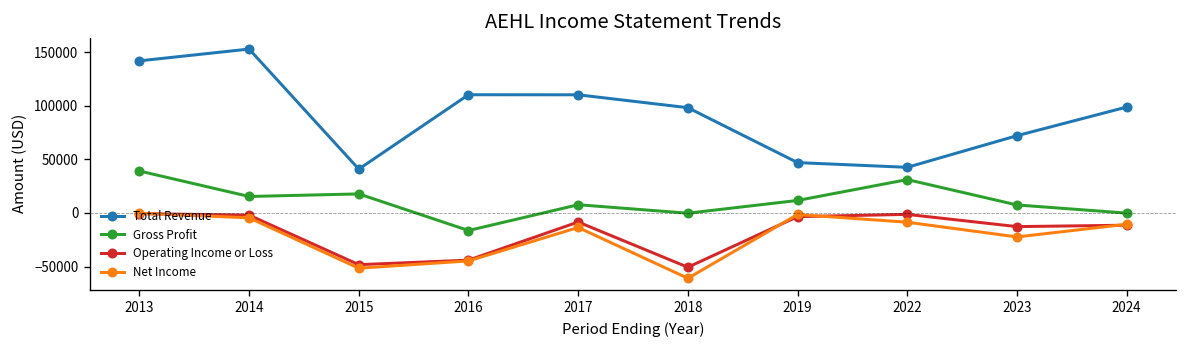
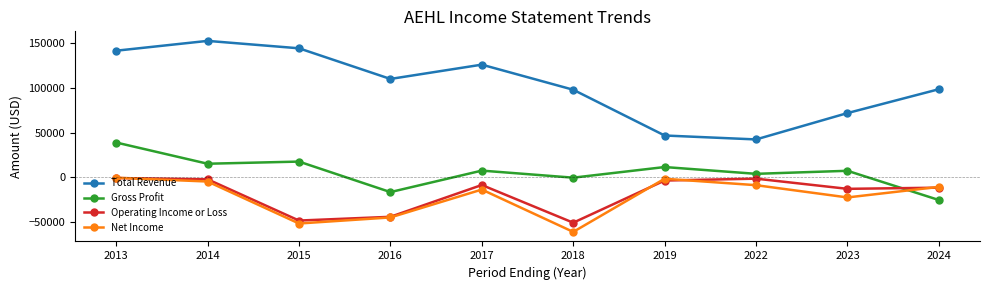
Total Revenue, 2015: 40000 -> 140000
Total Revenue, 2017: 110000 -> 130000
Gross Profit, 2022: 30000 -> 0
Gross Profit, 2024: 0 -> -30000
